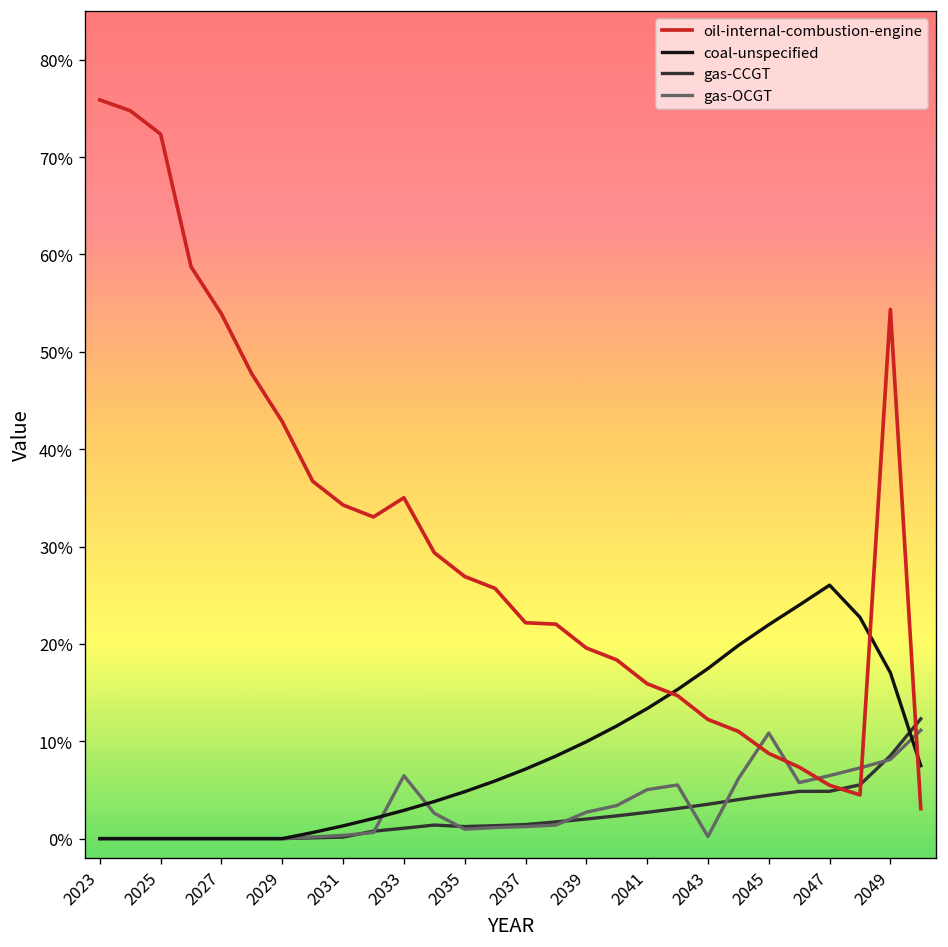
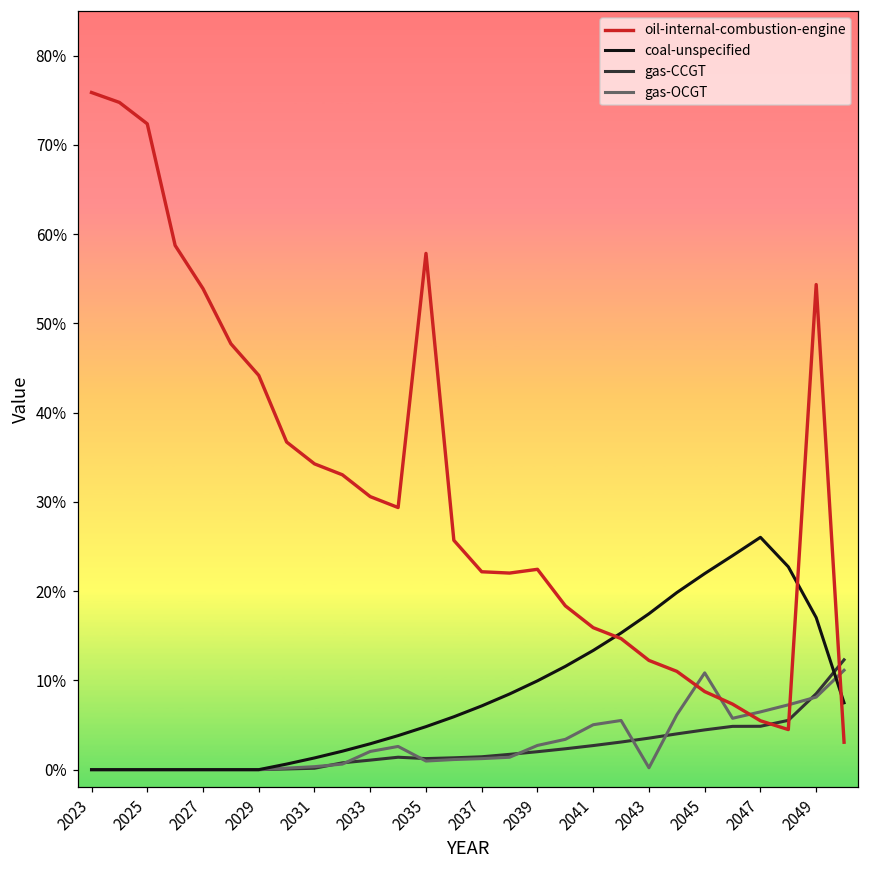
oil-internal-combustion-engine, 2029: 43% -> 44%
oil-internal-combustion-engine, 2033: 35% -> 31%
gas-OCGT, 2033: 6% -> 2%
oil-internal-combustion-engine, 2035: 27% -> 58%
oil-internal-combustion-engine, 2039: 20% -> 22%
